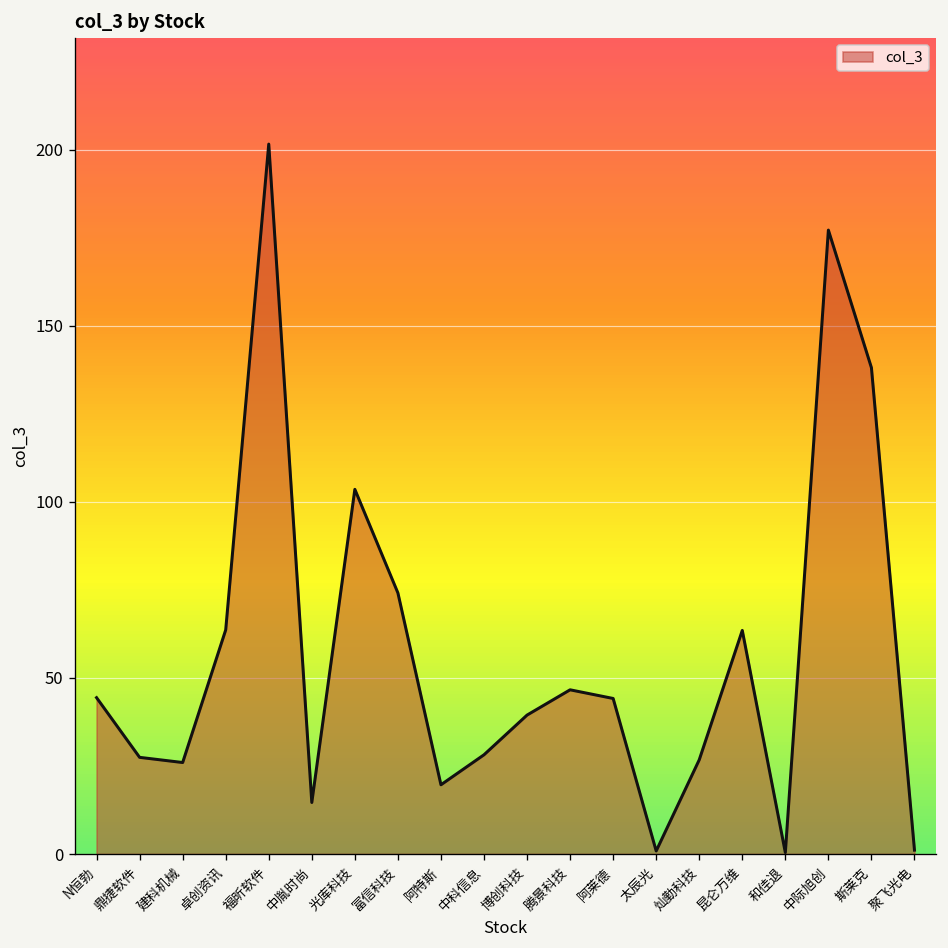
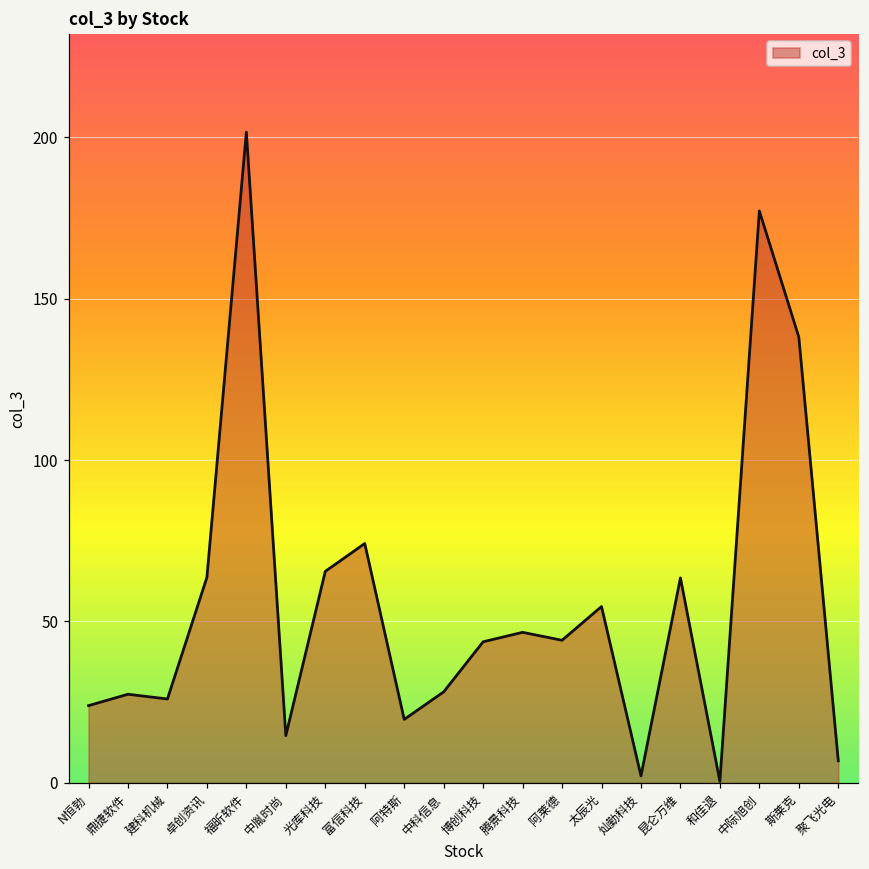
N恒勃: 44 -> 24
光库科技: 104 -> 66
博创科技: 39 -> 44
太辰光: 1 -> 55
灿勤科技: 27 -> 2
聚飞光电: 1 -> 7
